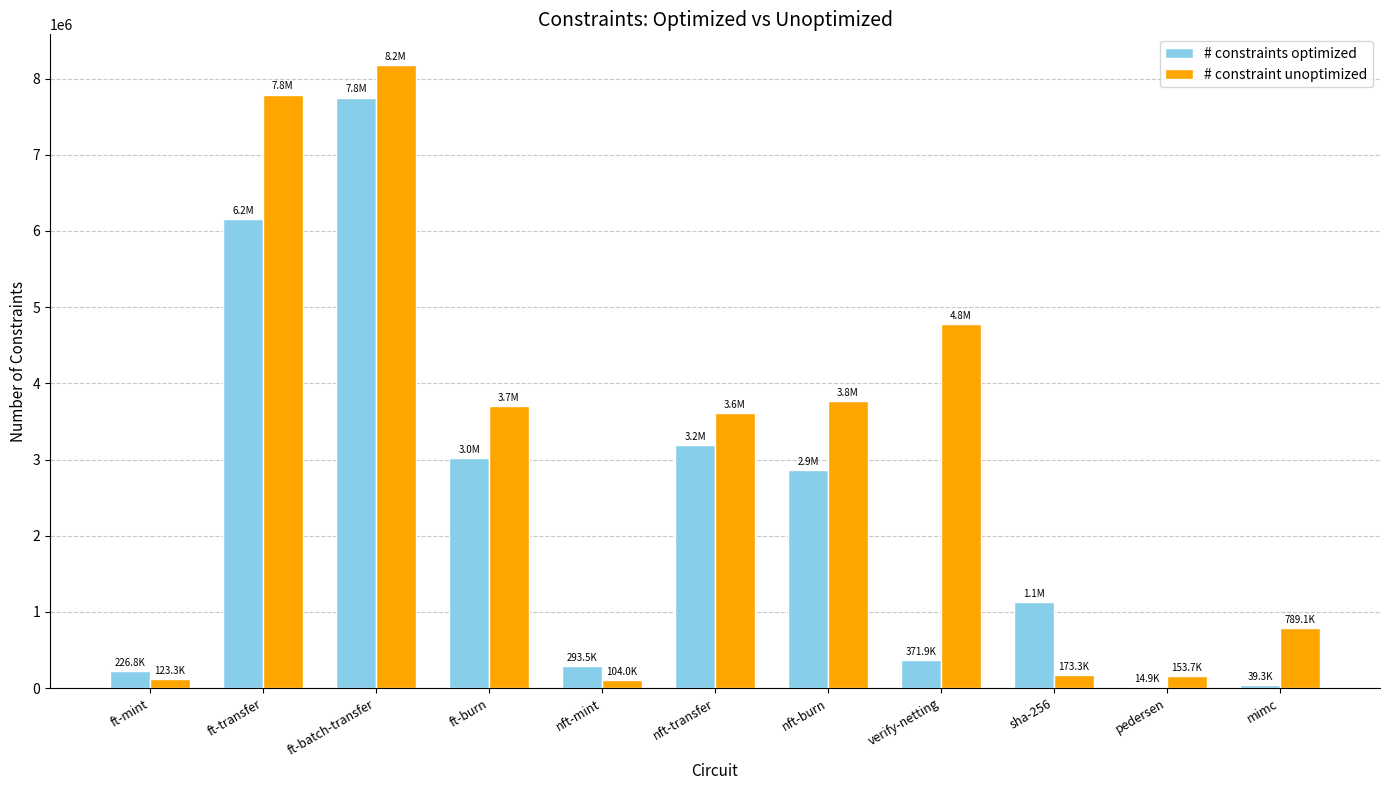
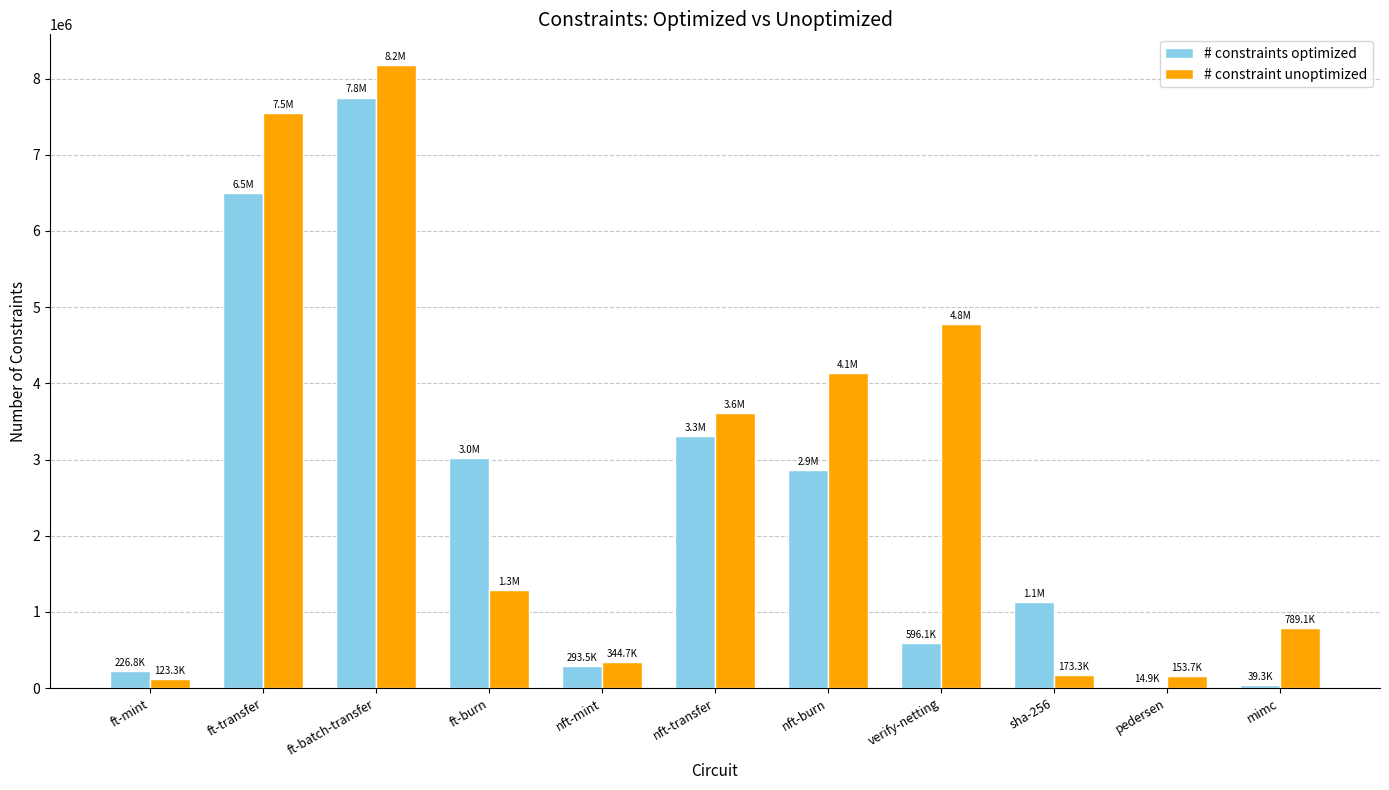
# constraints optimized, ft-transfer: 6.2M -> 6.5M
# constraint unoptimized, ft-transfer: 7.8M -> 7.5M
# constraint unoptimized, ft-burn: 3.7M -> 1.3M
# constraint unoptimized, nft-mint: 104.0K -> 344.7K
# constraints optimized, nft-transfer: 3.2M -> 3.3M
# constraint unoptimized, nft-burn: 3.8M -> 4.1M
# constraints optimized, verify-netting: 371.9K -> 596.1K
